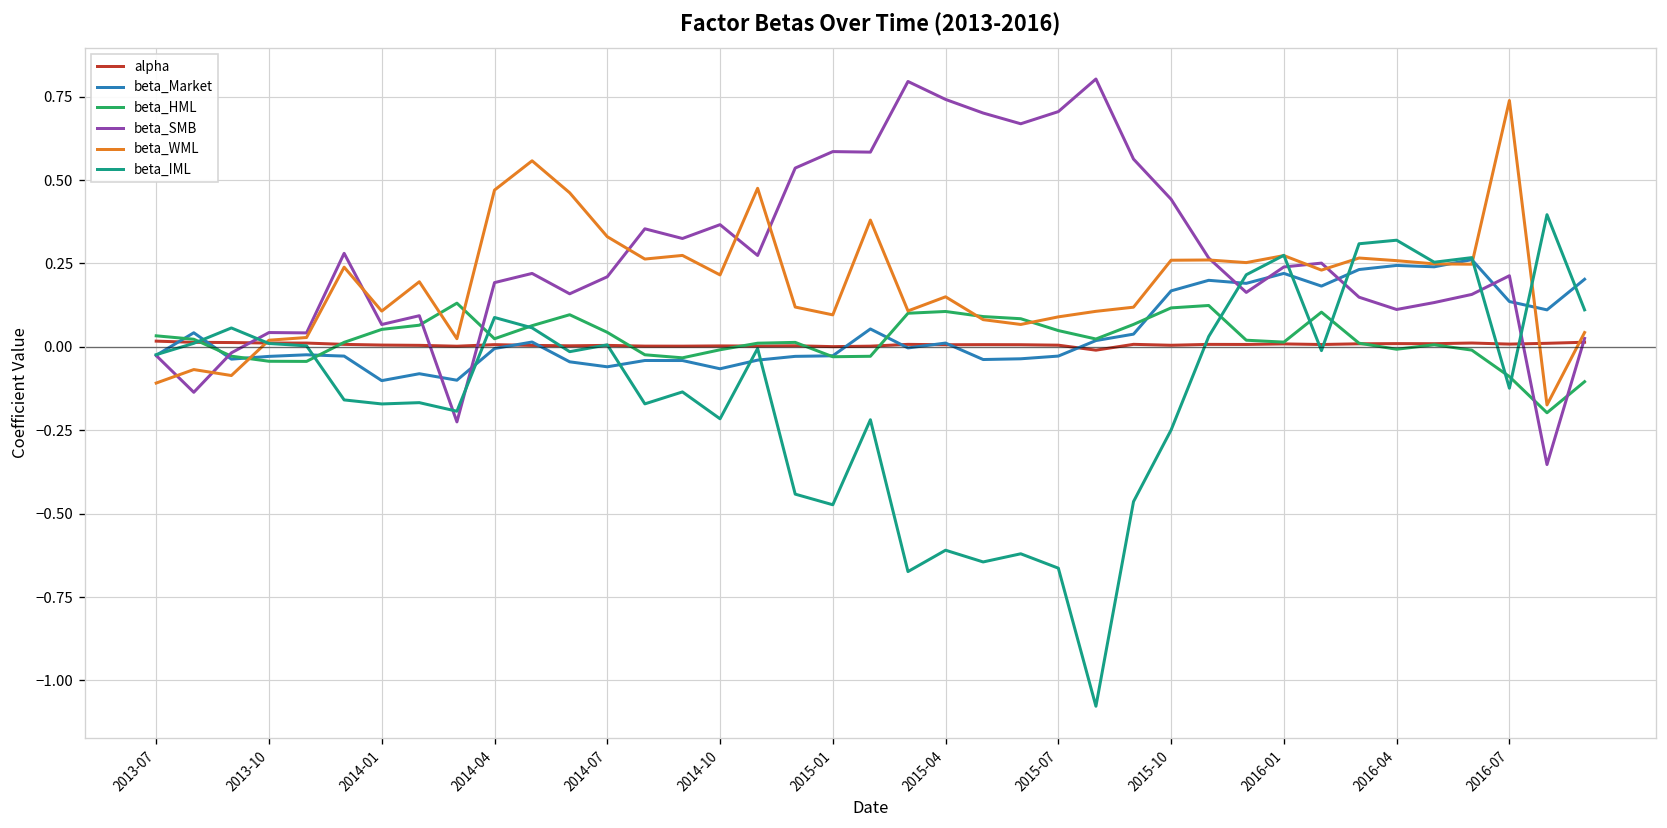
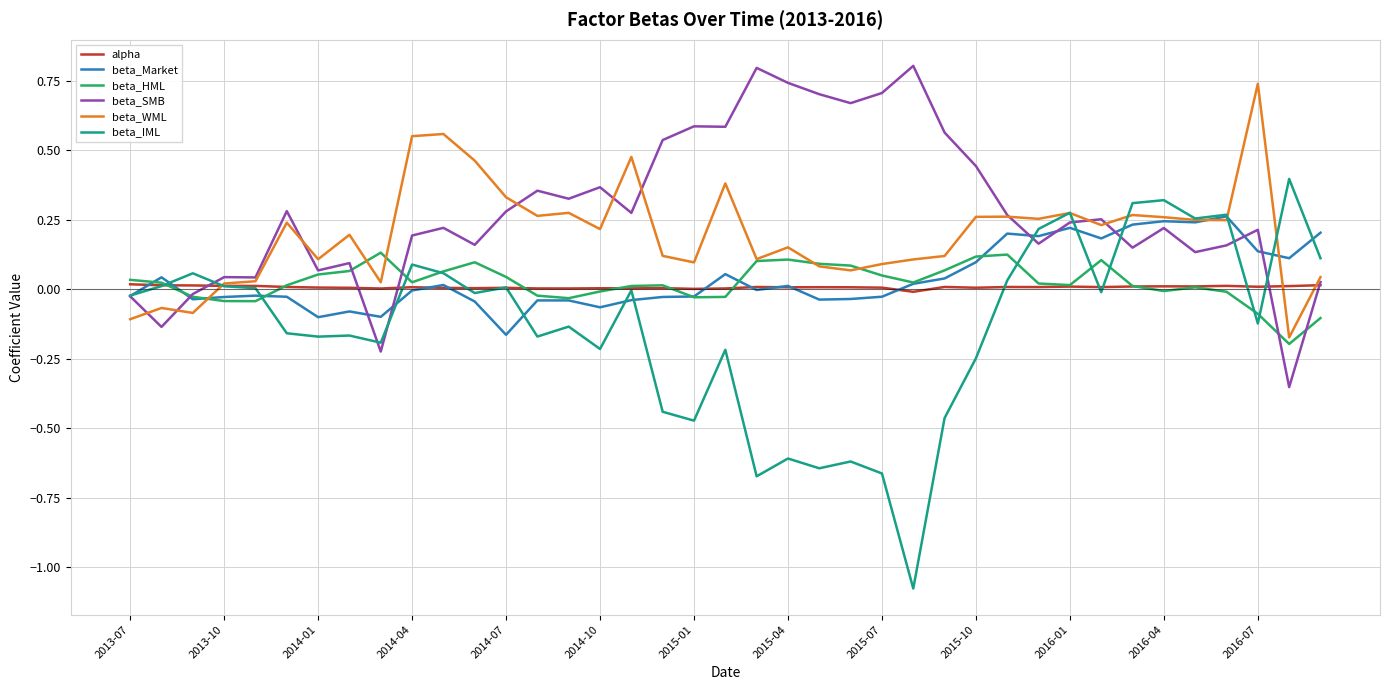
beta_WML, 2014-04: 0.47 -> 0.55
beta_Market, 2014-07: -0.06 -> -0.16
beta_SMB, 2014-07: 0.21 -> 0.28
beta_Market, 2015-10: 0.17 -> 0.10
beta_SMB, 2016-04: 0.11 -> 0.22
